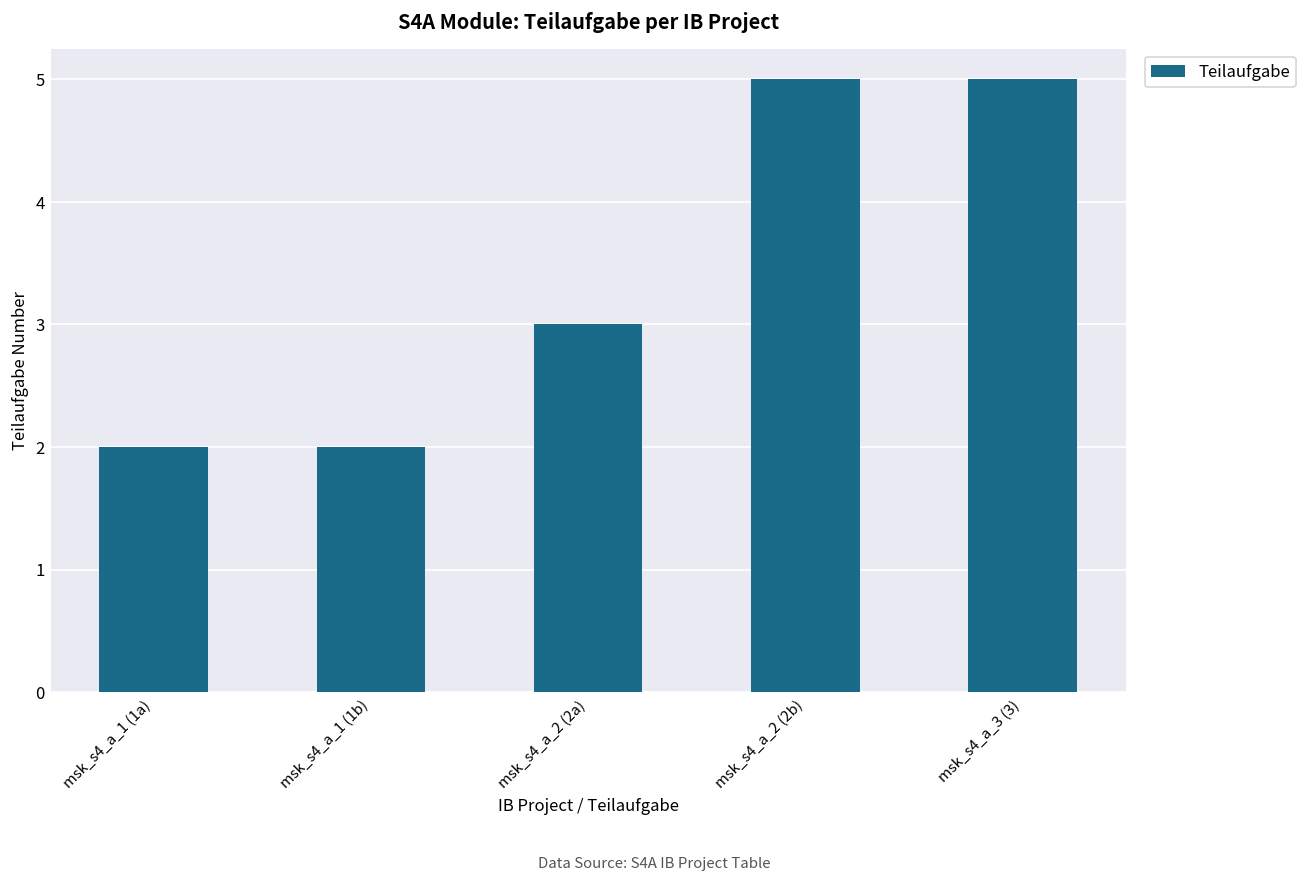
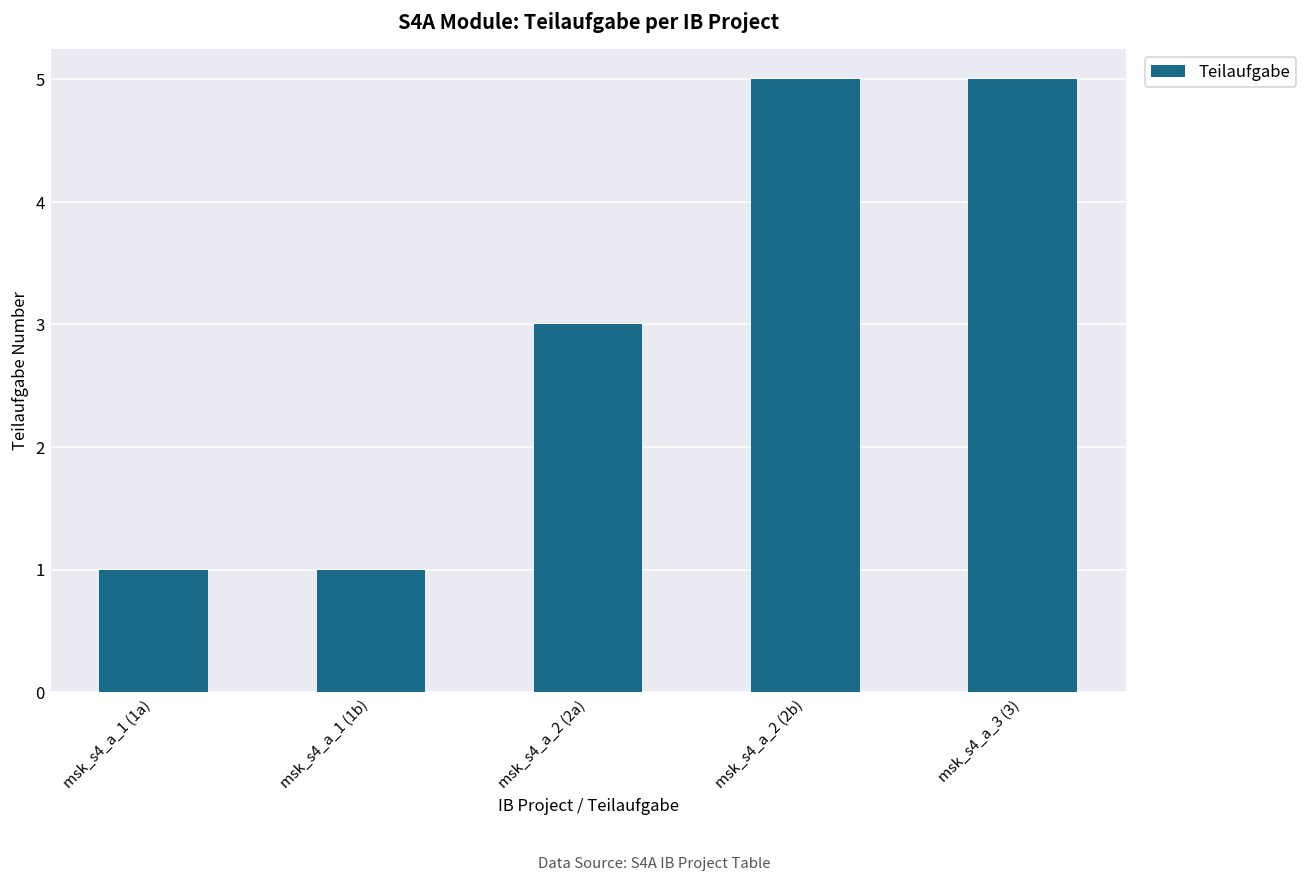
msk_s4_a_1 (1a): 2 -> 1
msk_s4_a_1 (1b): 2 -> 1
